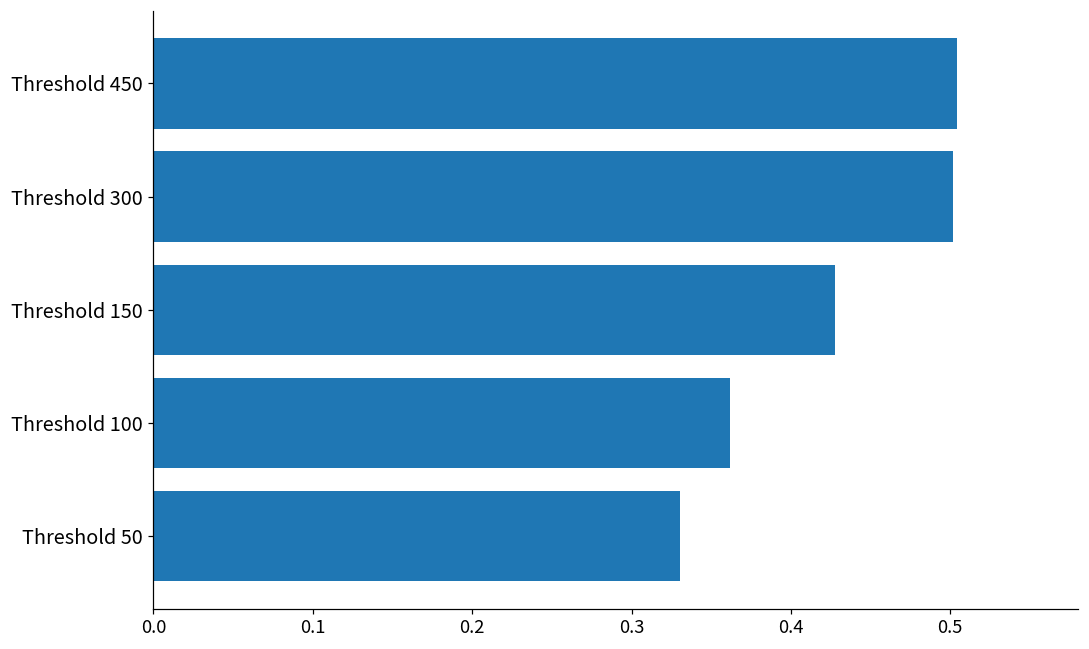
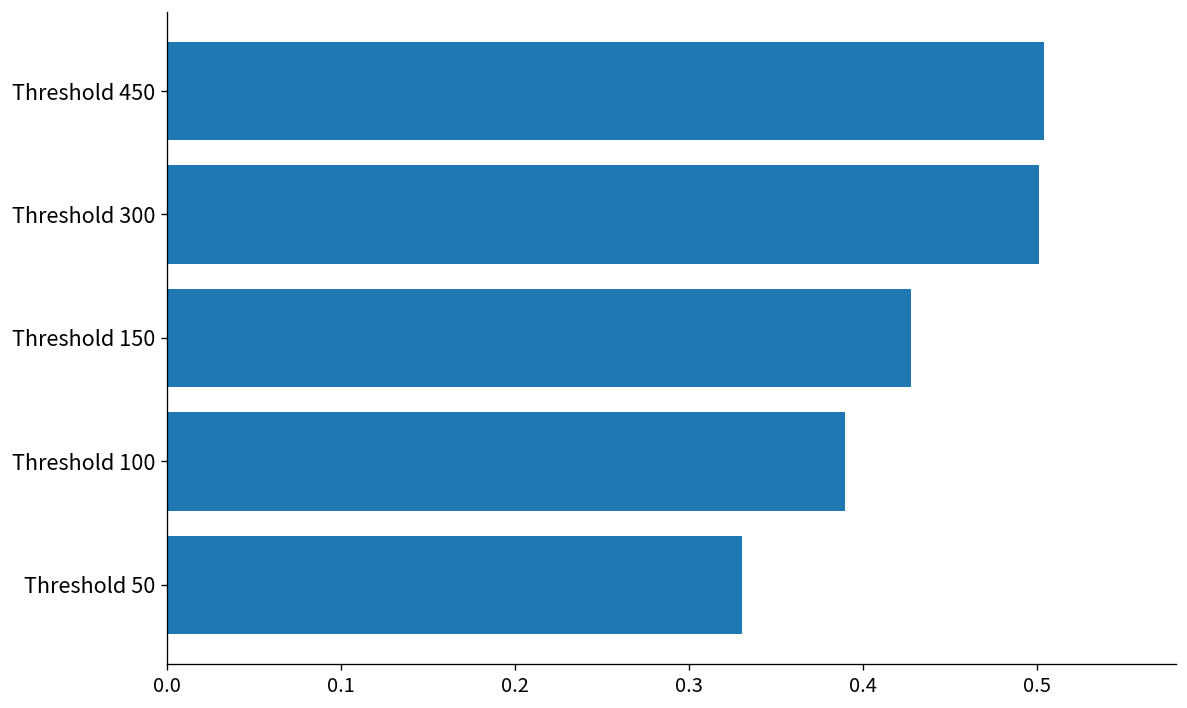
Threshold 100: 0.362 -> 0.390
